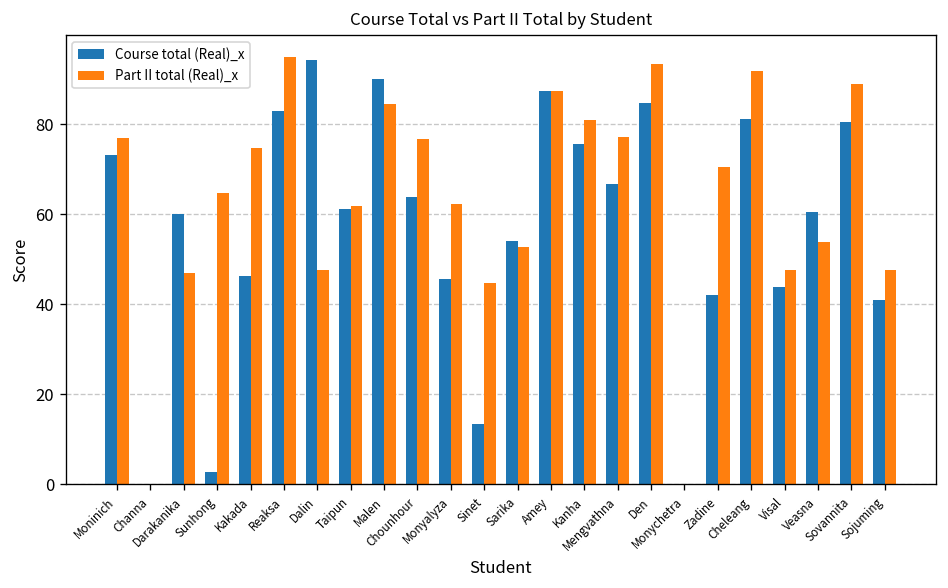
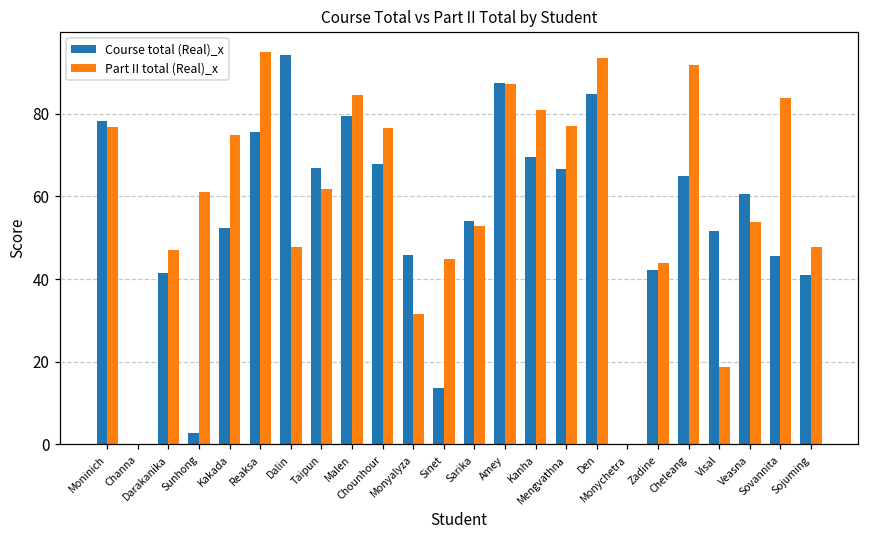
Course total (Real)_x, Moninich: 73 -> 78
Course total (Real)_x, Darakanika: 60 -> 41
Part II total (Real)_x, Sunhong: 65 -> 61
Course total (Real)_x, Kakada: 46 -> 52
Course total (Real)_x, Reaksa: 83 -> 76
Course total (Real)_x, Taipun: 61 -> 67
Course total (Real)_x, Malen: 90 -> 79
Course total (Real)_x, Chounhour: 64 -> 68
Part II total (Real)_x, Monyalyza: 62 -> 32
Course total (Real)_x, Kanha: 76 -> 69
Part II total (Real)_x, Zadine: 70 -> 44
Course total (Real)_x, Cheleang: 81 -> 65
Course total (Real)_x, Visal: 44 -> 52
Part II total (Real)_x, Visal: 48 -> 19
Course total (Real)_x, Sovannita: 80 -> 46
Part II total (Real)_x, Sovannita: 89 -> 84
